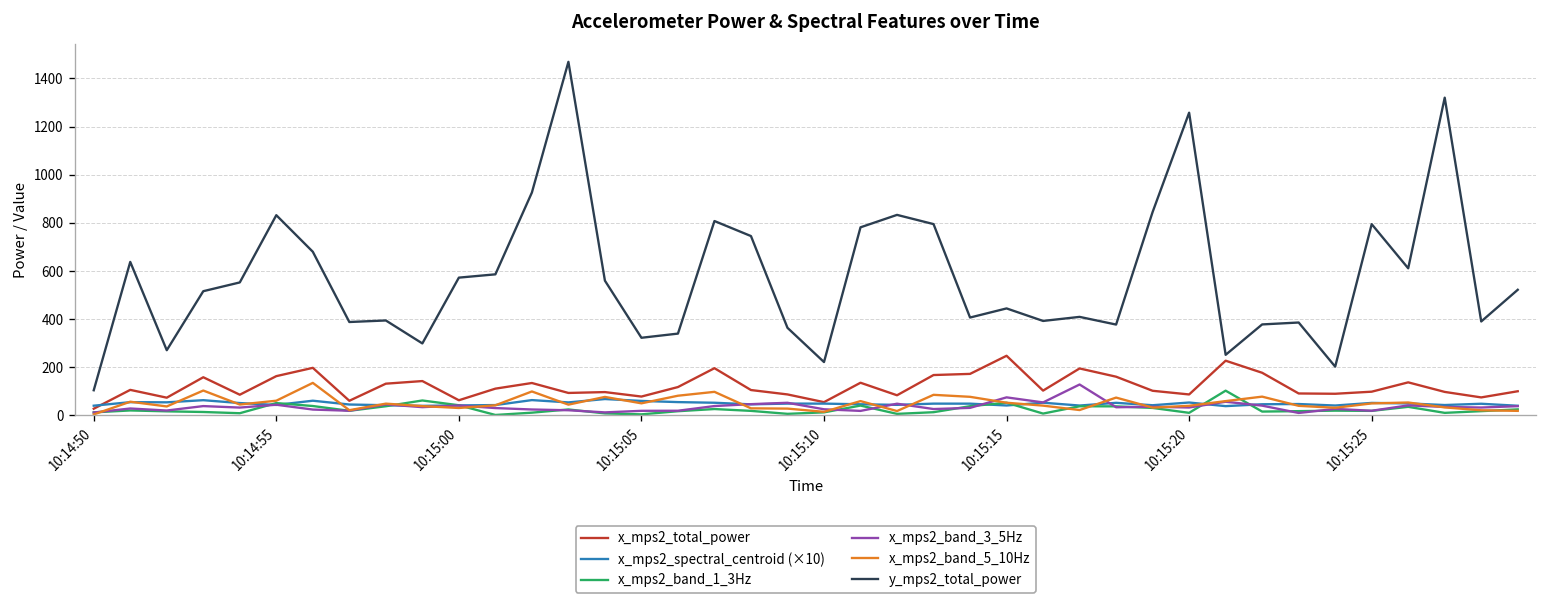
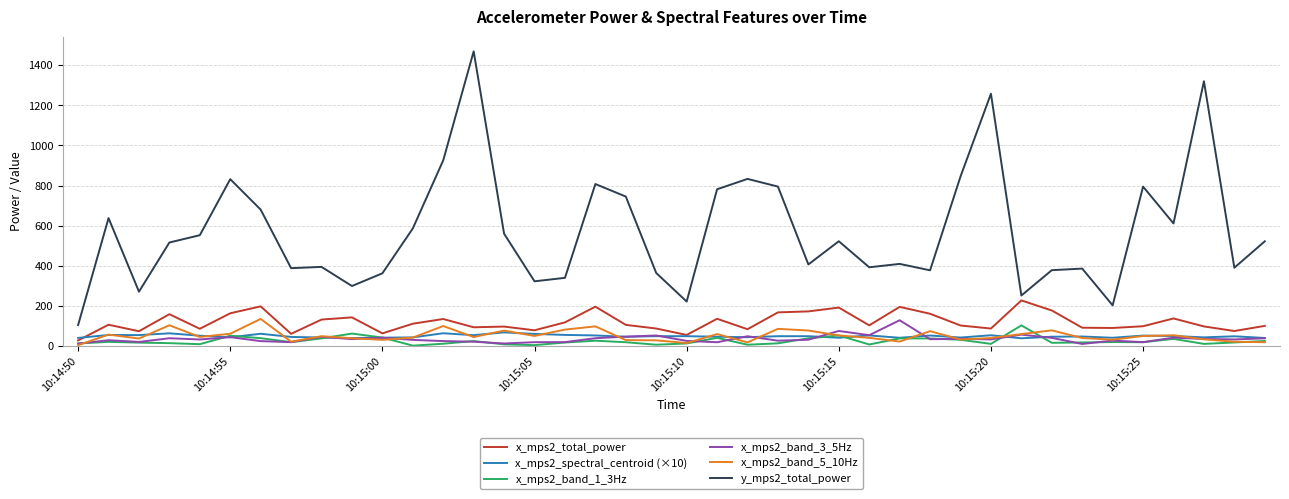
y_mps2_total_power, 10:15:00: 570 -> 360
x_mps2_total_power, 10:15:15: 250 -> 190
y_mps2_total_power, 10:15:15: 440 -> 520
